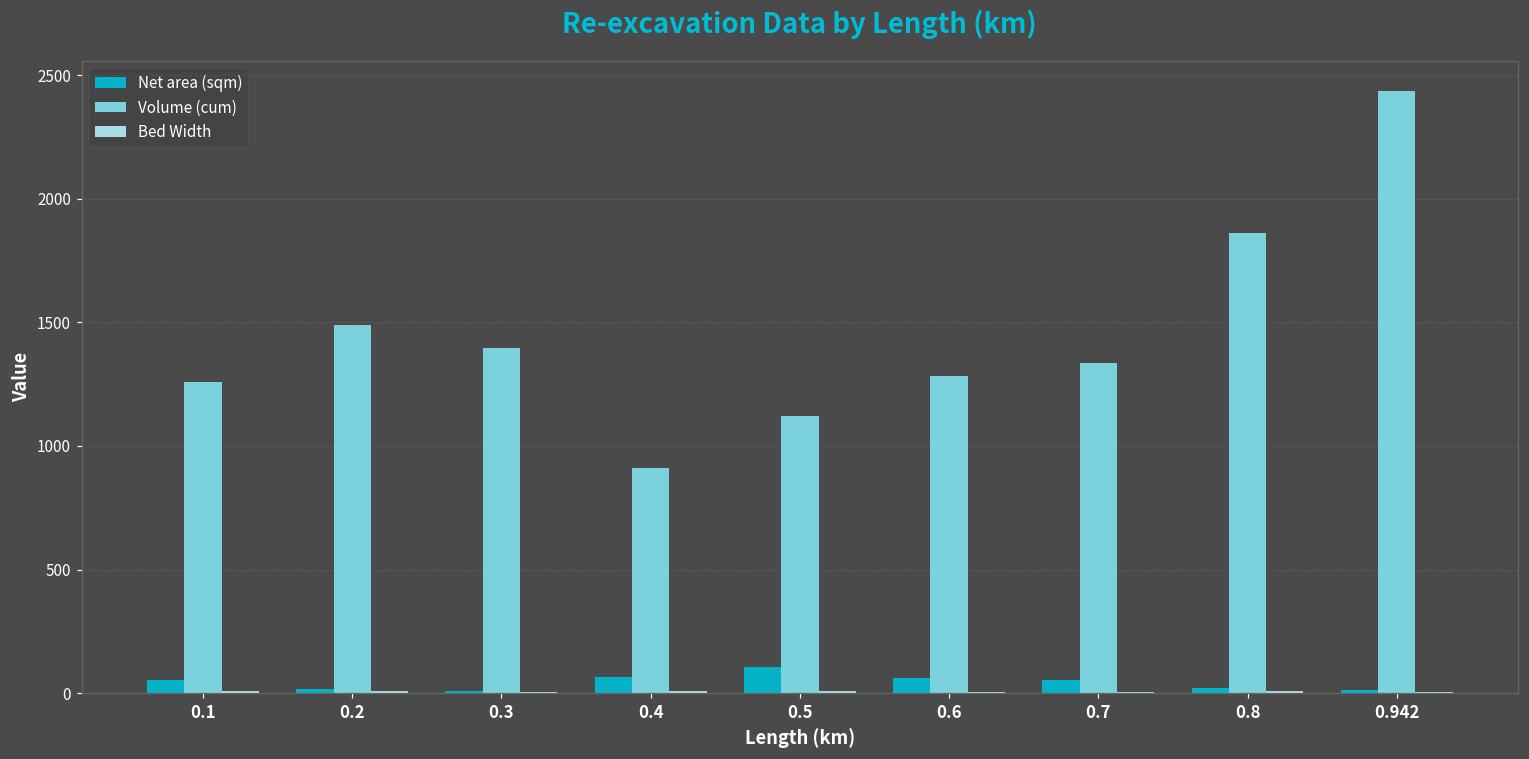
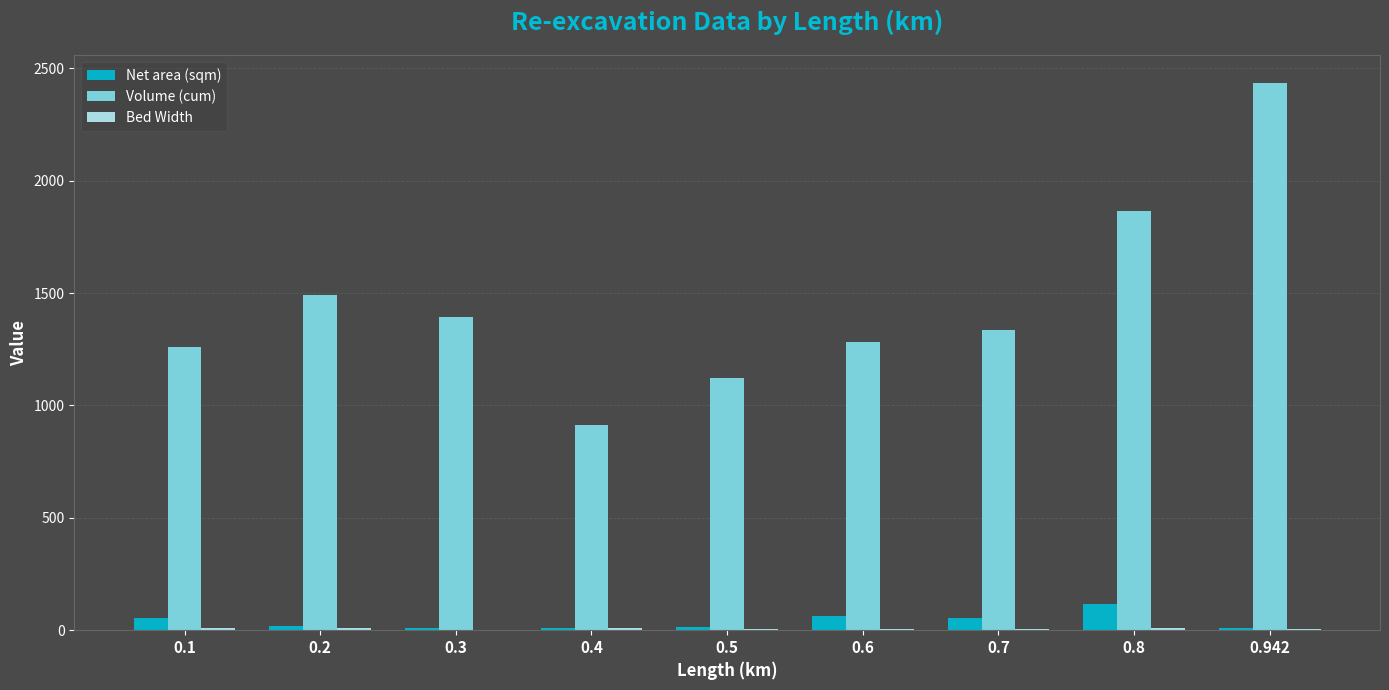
Net area (sqm), 0.4: 70 -> 10
Net area (sqm), 0.5: 110 -> 10
Net area (sqm), 0.8: 20 -> 120
